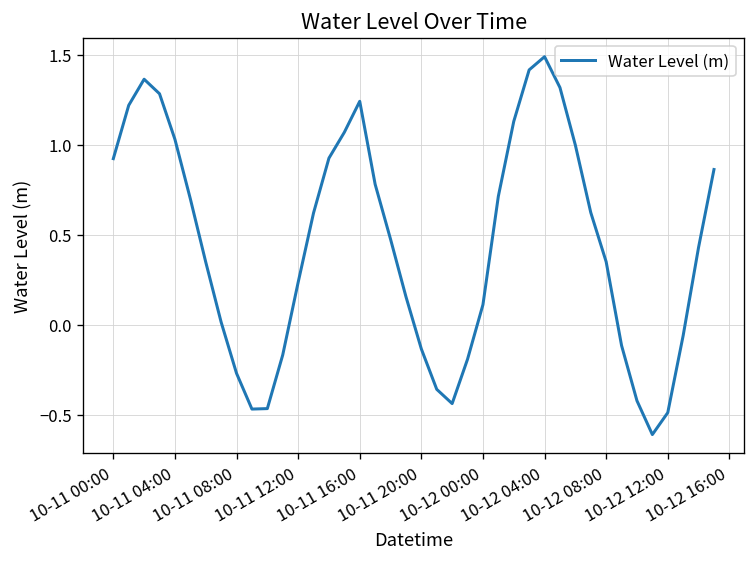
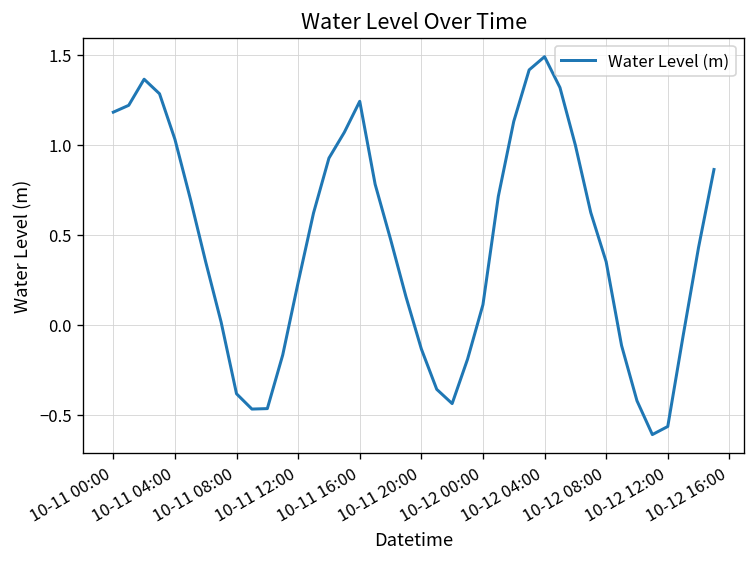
10-11 00:00: 0.92 -> 1.18
10-11 08:00: -0.27 -> -0.38
10-12 12:00: -0.49 -> -0.57
